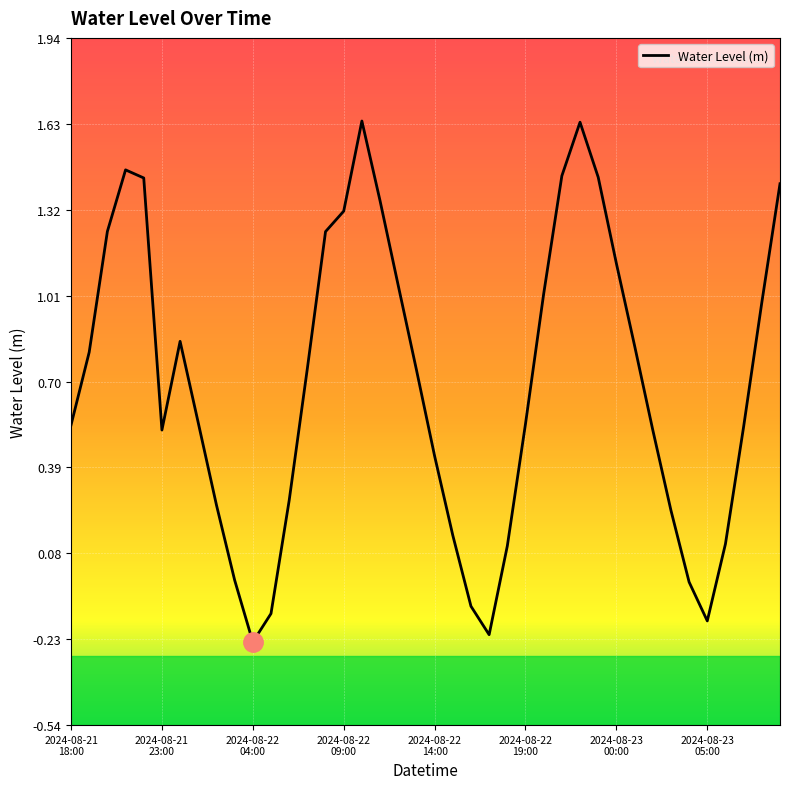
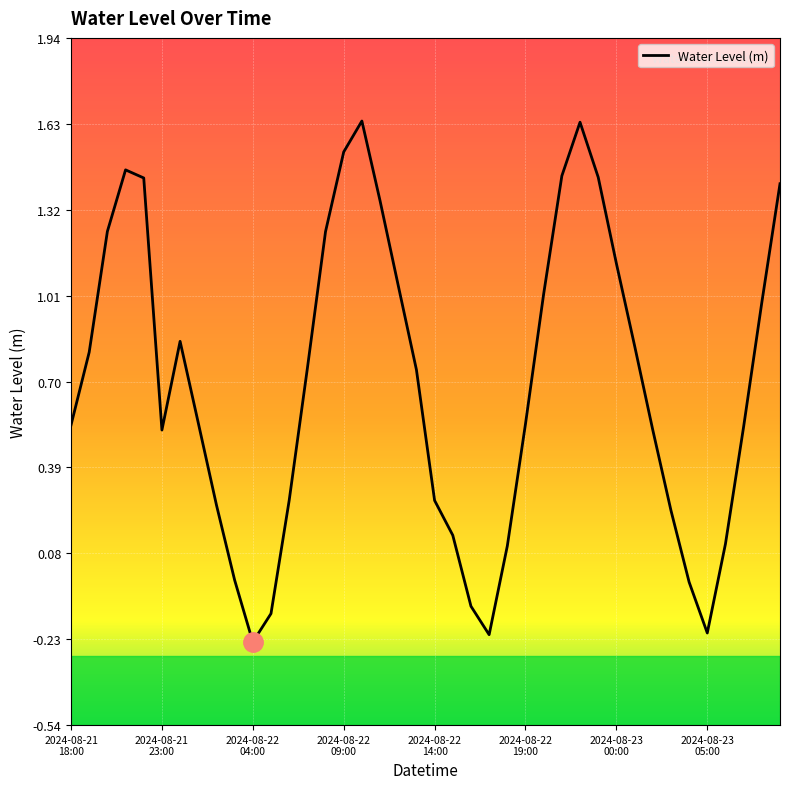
Water Level (m), 2024-08-22 09:00: 1.31 -> 1.53
Water Level (m), 2024-08-22 14:00: 0.43 -> 0.27
Water Level (m), 2024-08-23 05:00: -0.17 -> -0.21
